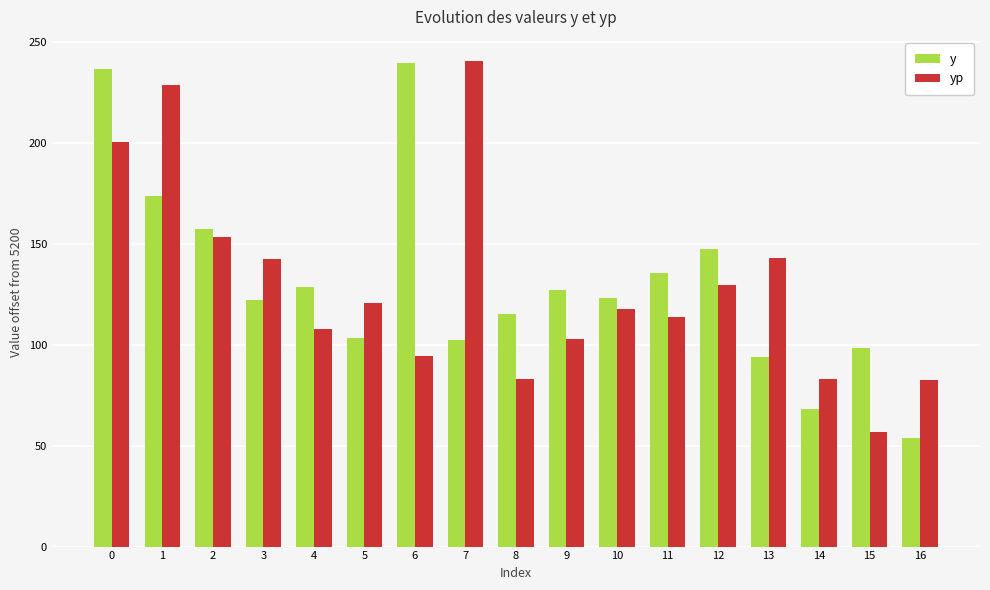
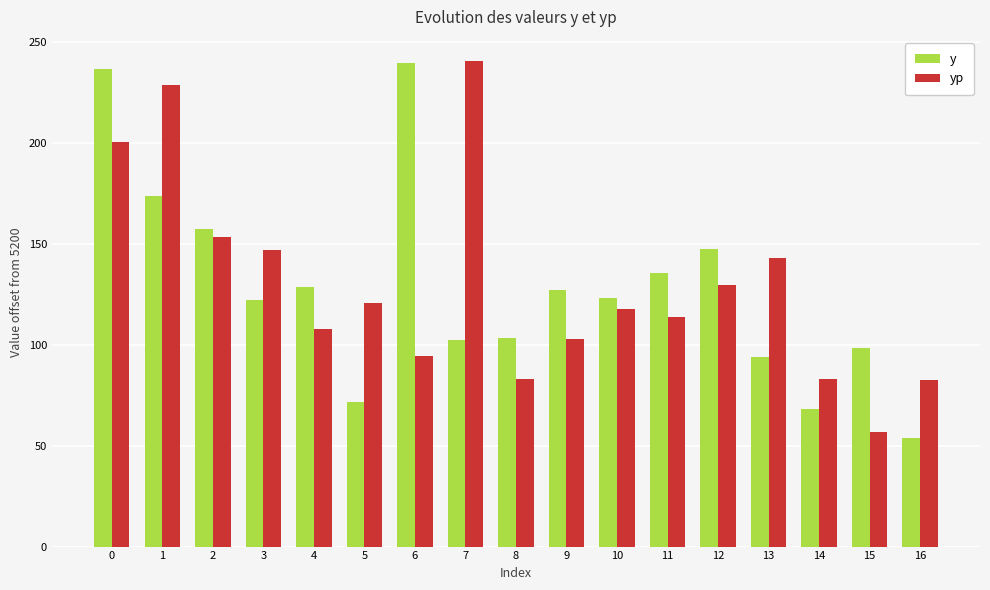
yp, 3: 142 -> 147
y, 5: 103 -> 71
y, 8: 115 -> 103
